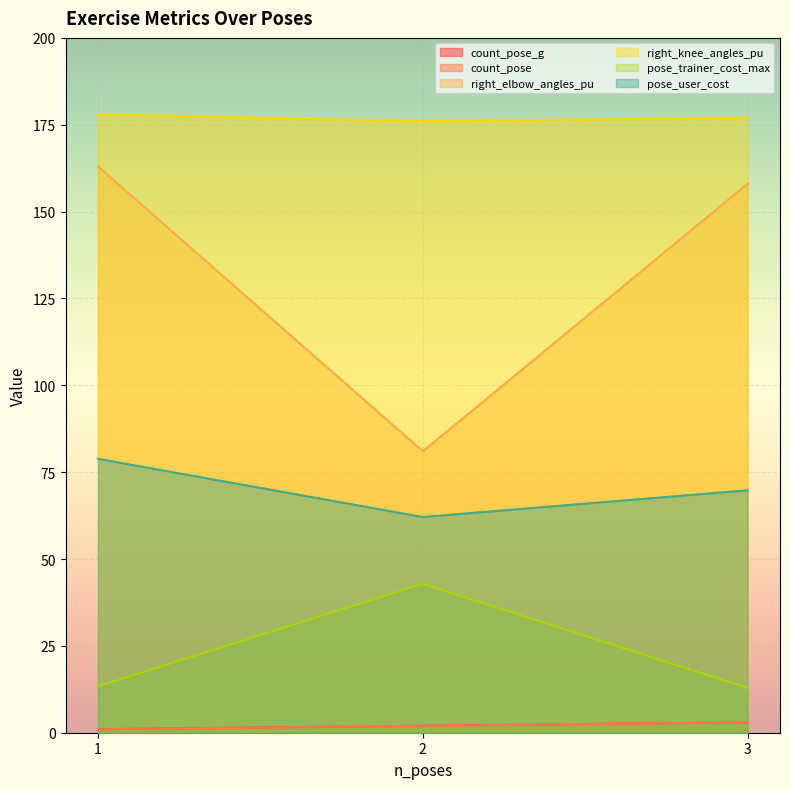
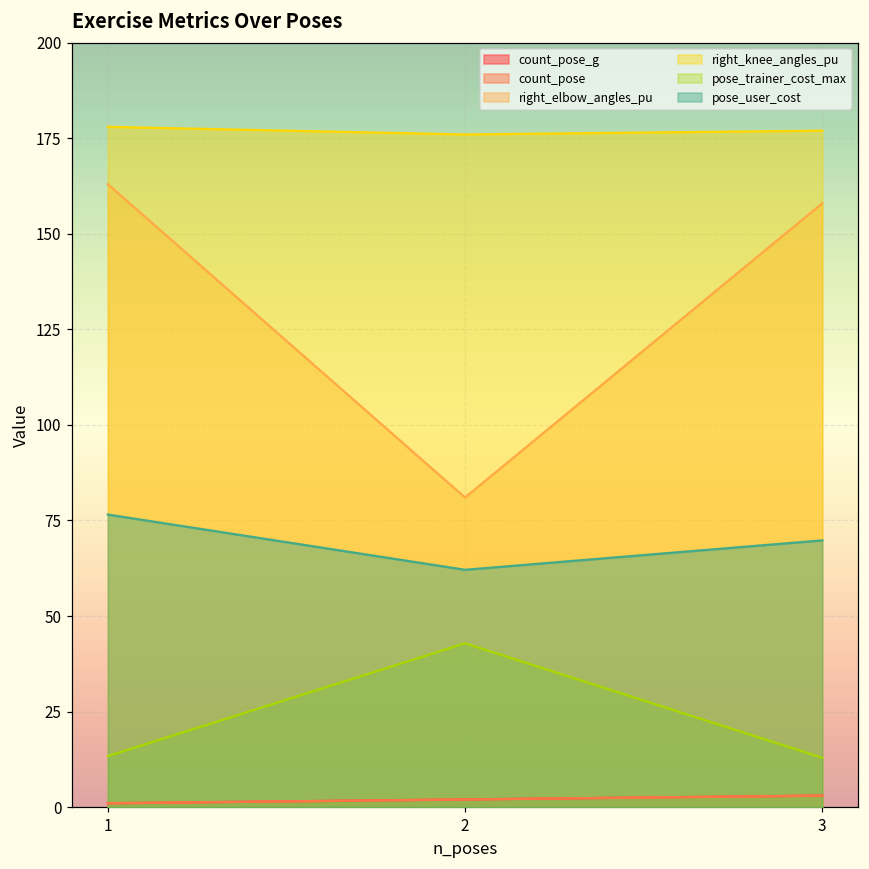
pose_user_cost, 1: 79 -> 77
